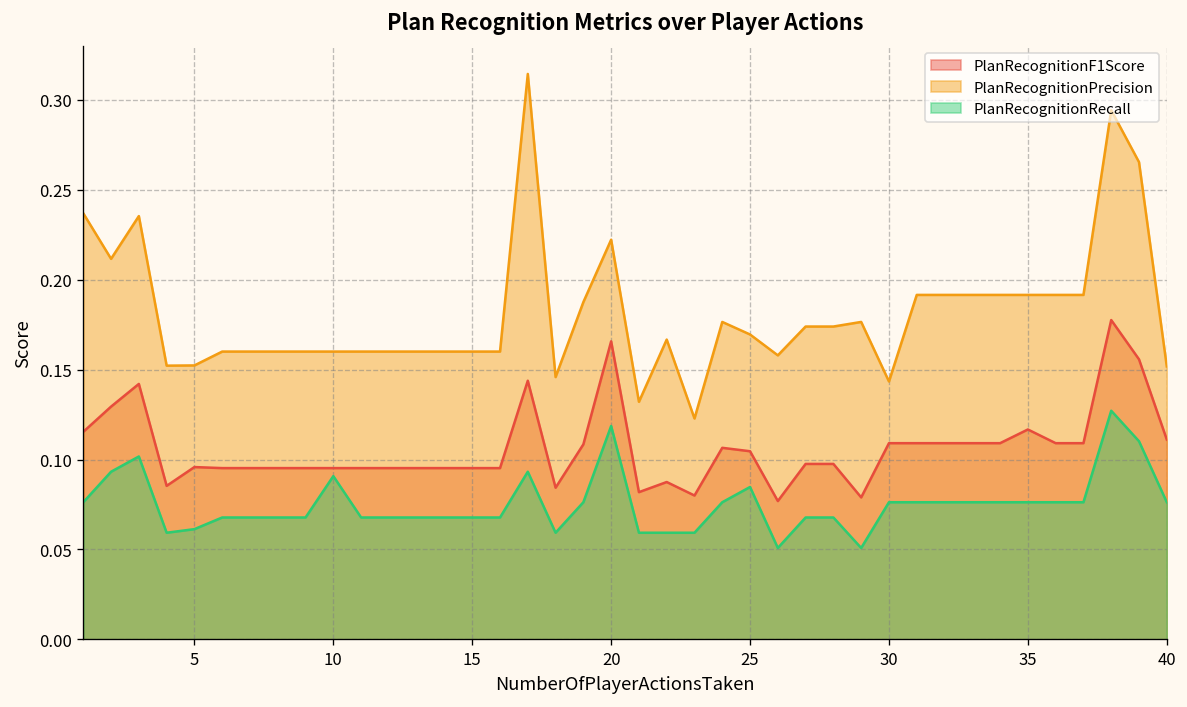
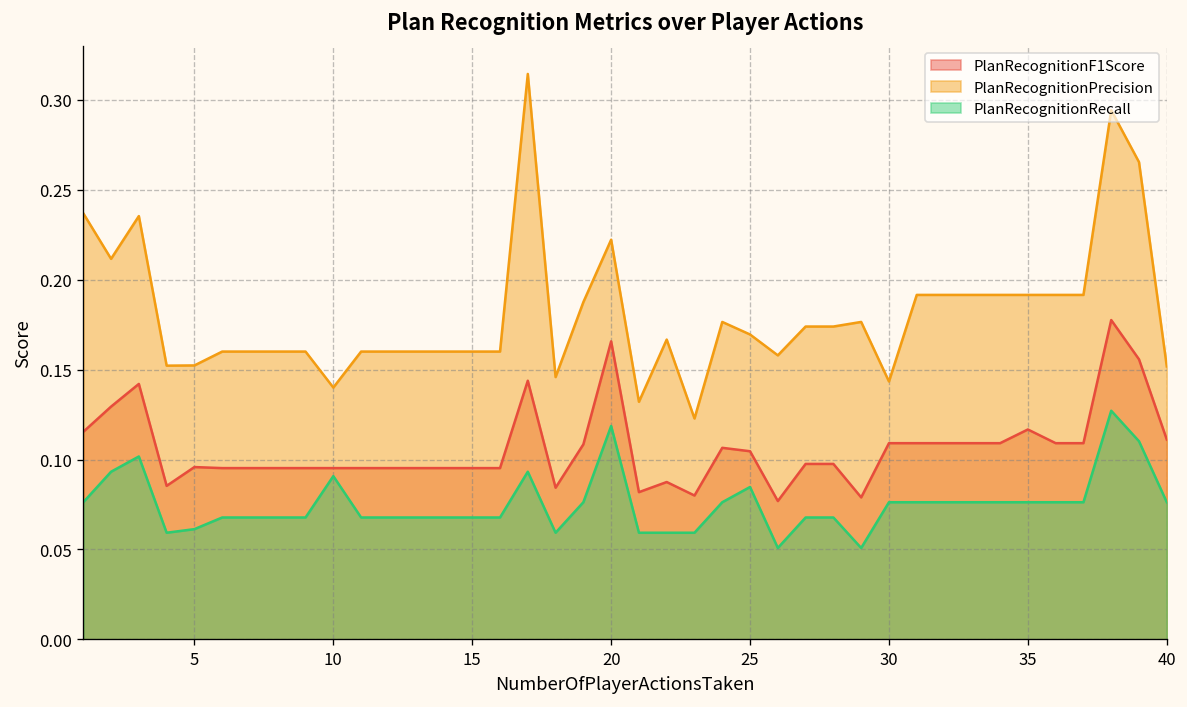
PlanRecognitionPrecision, 10: 0.16 -> 0.14
